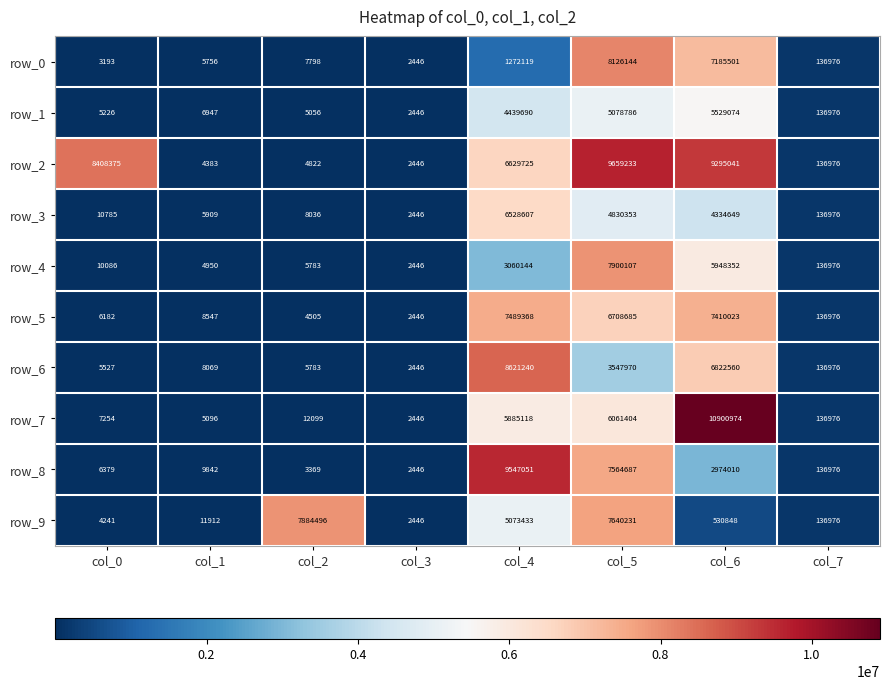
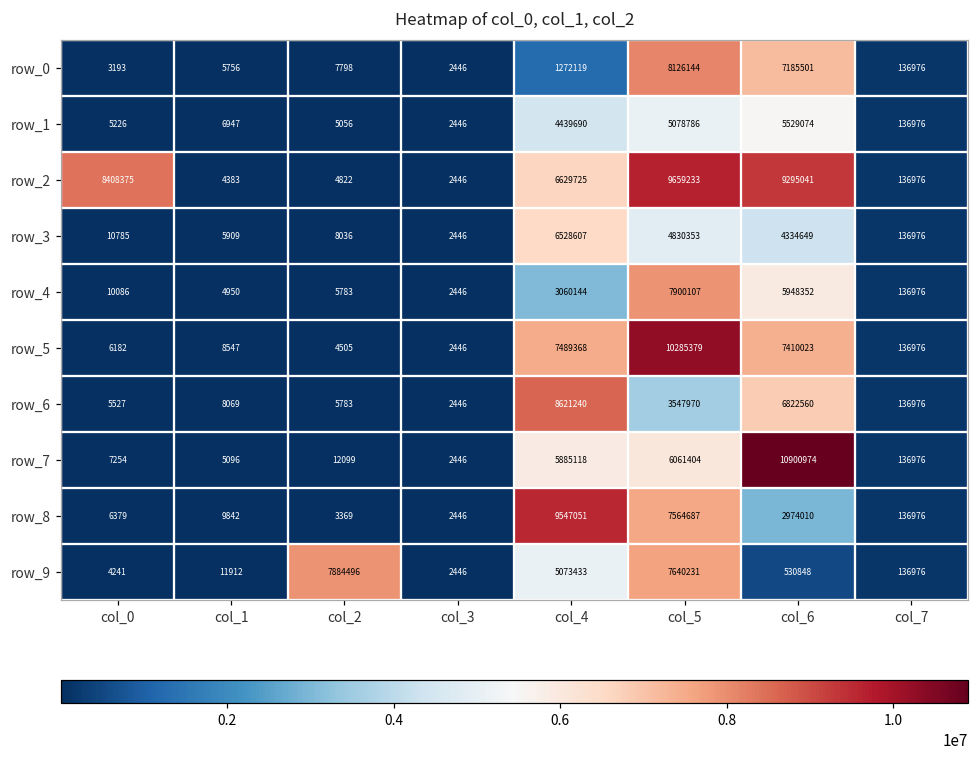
row_5, col_5: 6708685 -> 10285379
